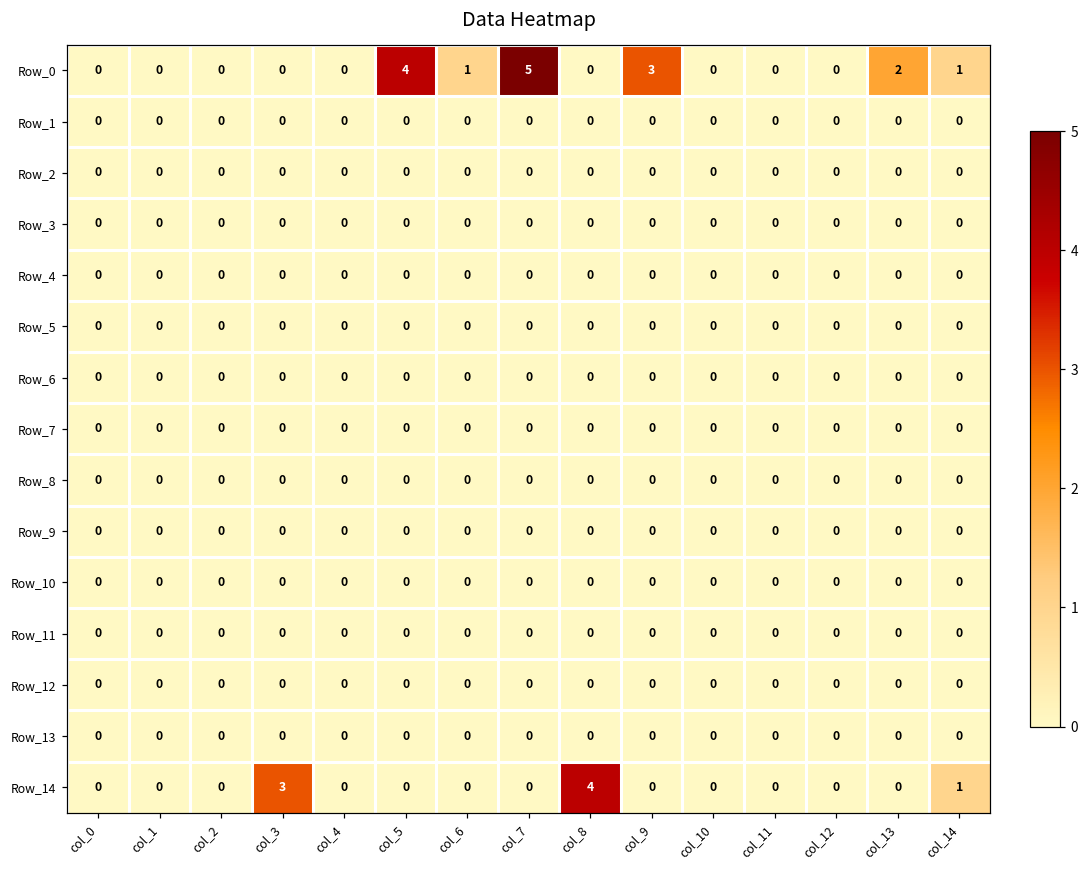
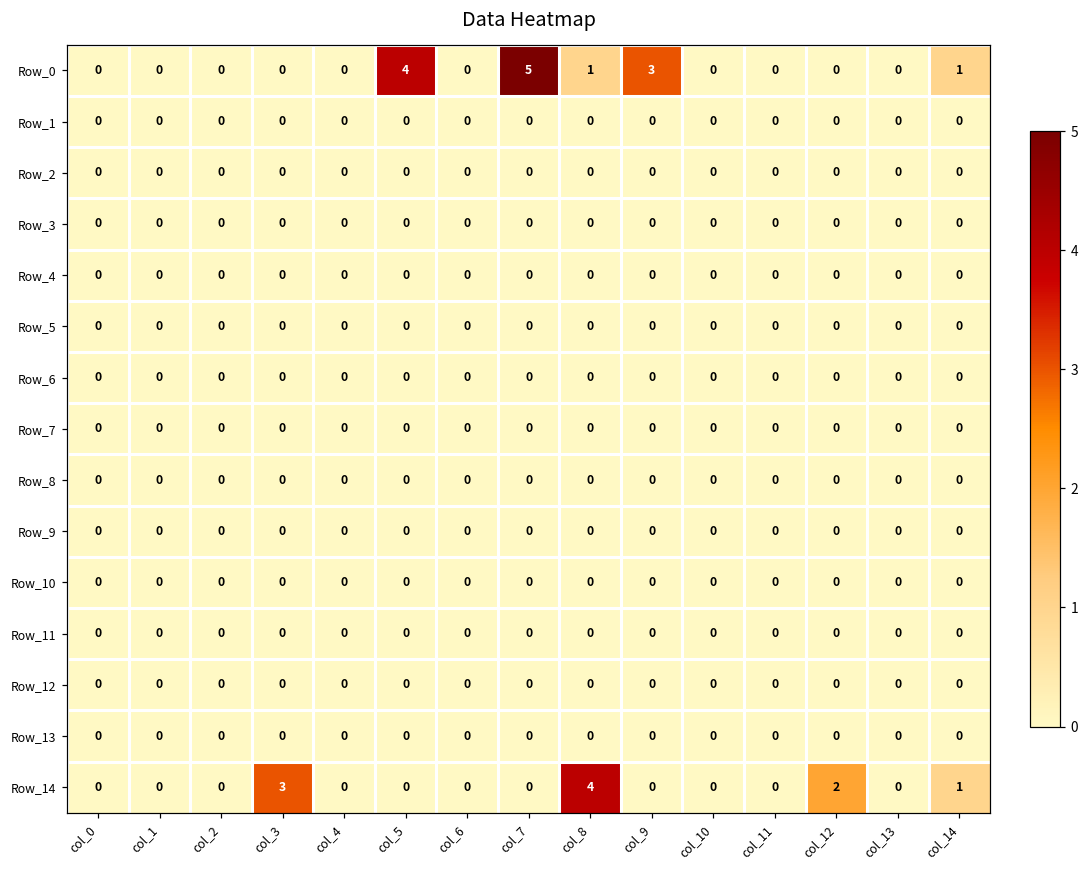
Row_0, col_6: 1 -> 0
Row_0, col_8: 0 -> 1
Row_0, col_13: 2 -> 0
Row_14, col_12: 0 -> 2
